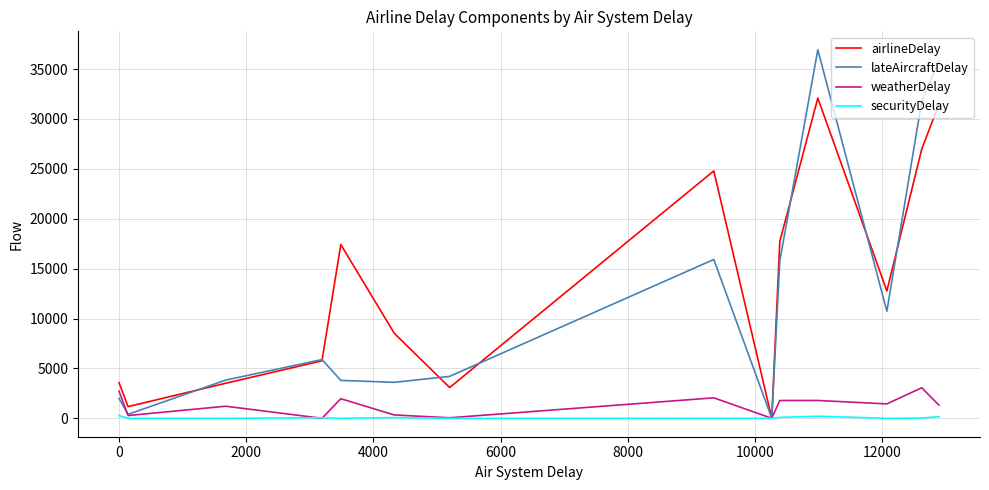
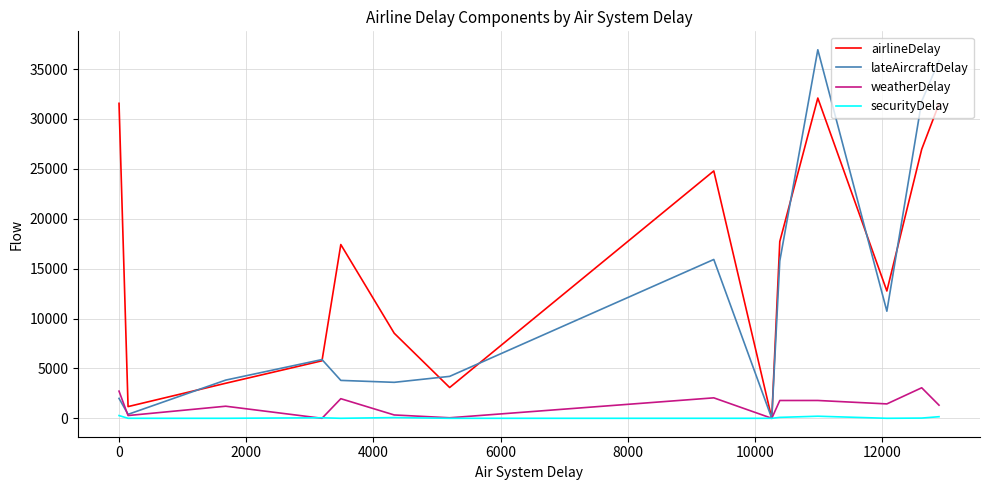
airlineDelay, 0: 4000 -> 32000
